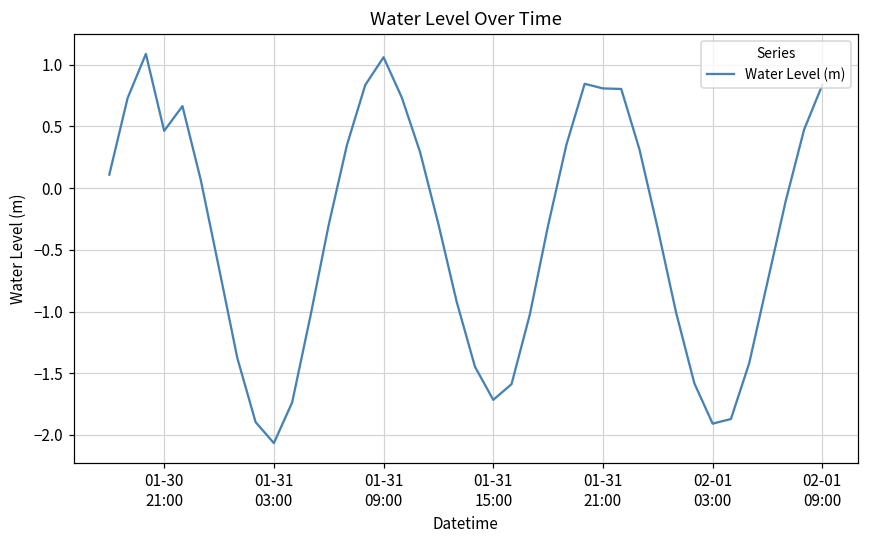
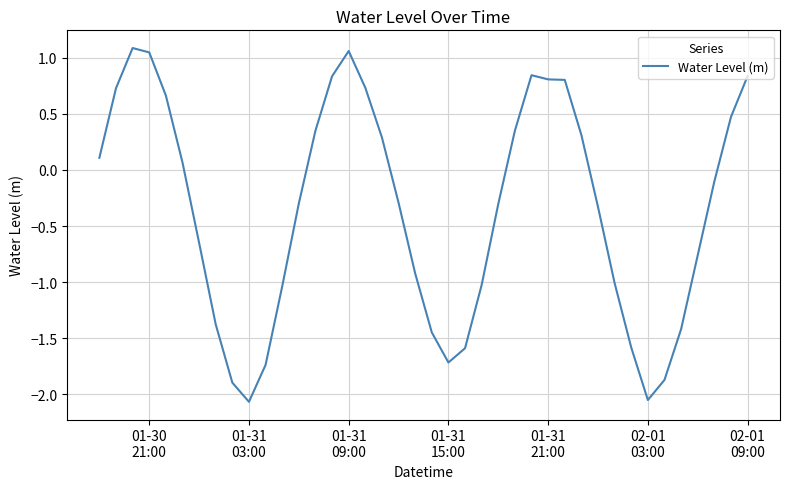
01-30 21:00: 0.46 -> 1.05
02-01 03:00: -1.91 -> -2.05
